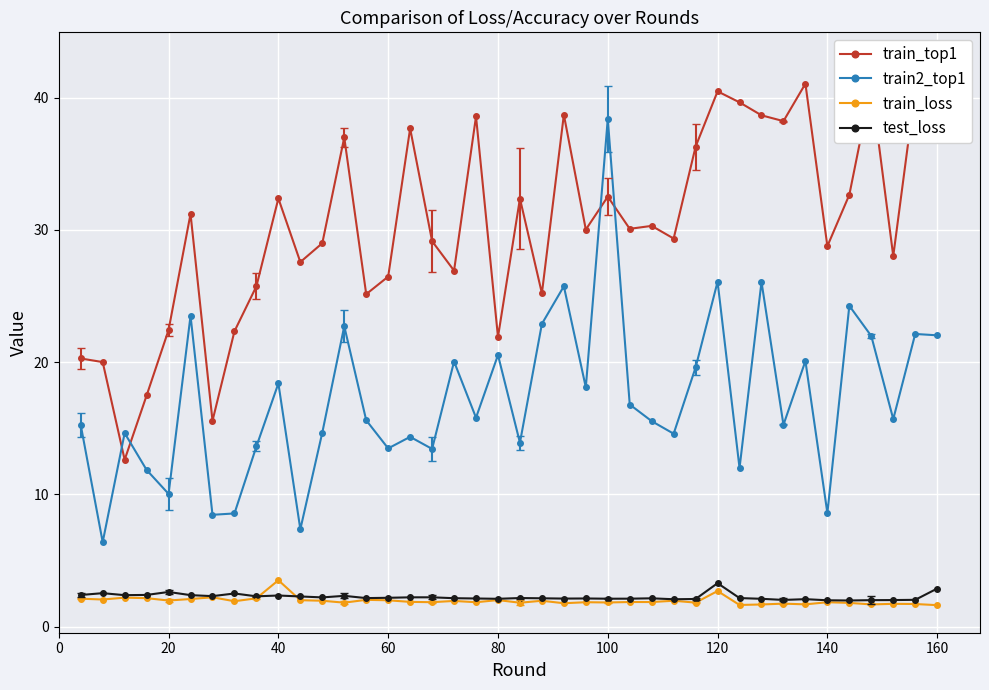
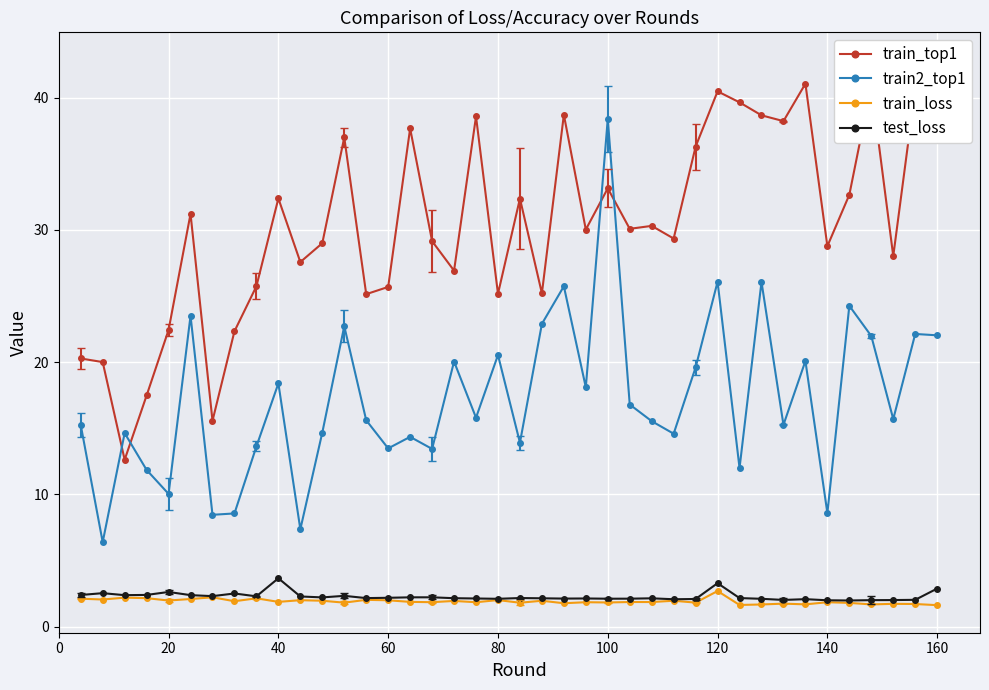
train_loss, 40: 3.5 -> 1.9
test_loss, 40: 2.3 -> 3.7
train_top1, 60: 26.5 -> 25.7
train_top1, 80: 21.9 -> 25.2
train_top1, 100: 32.5 -> 33.1
